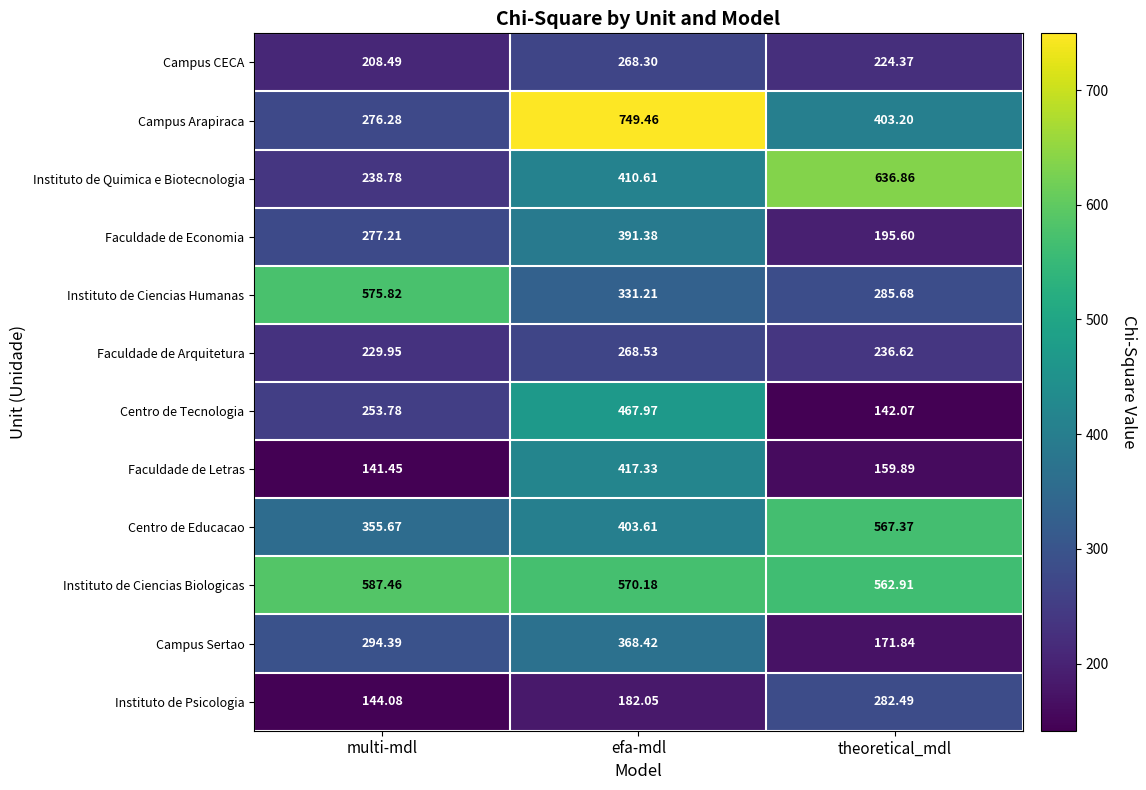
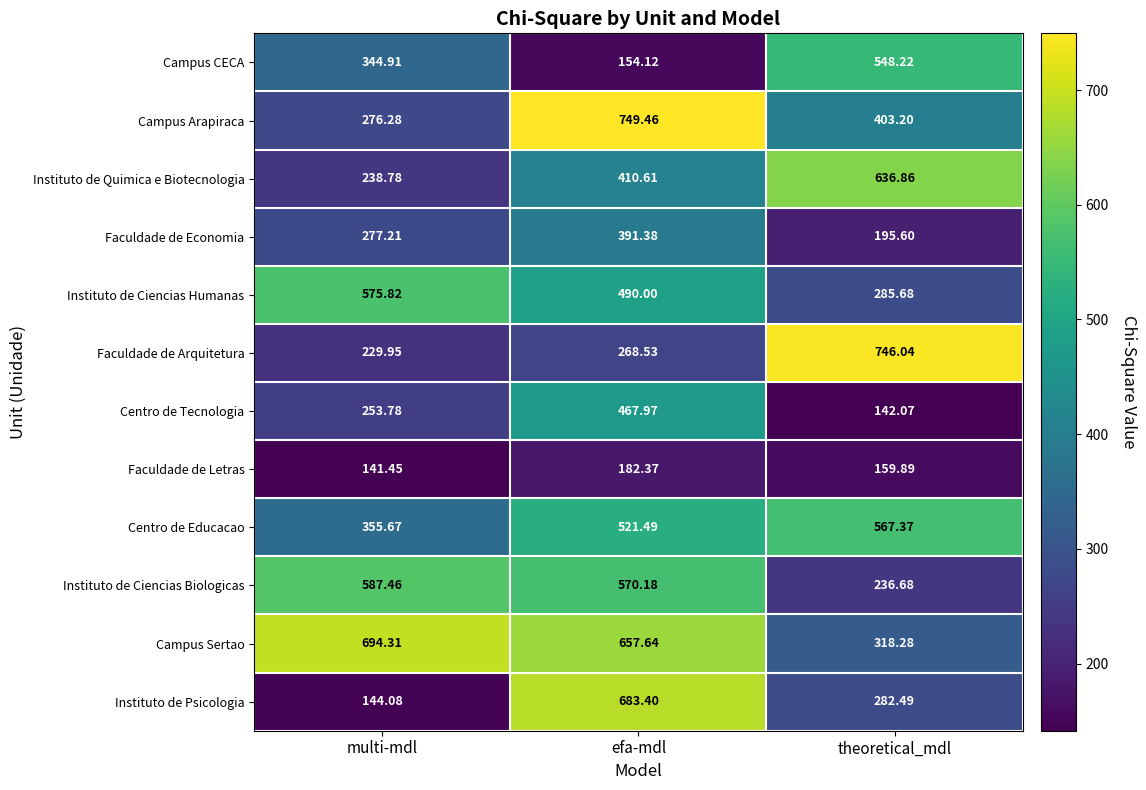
Campus CECA, multi-mdl: 208.49 -> 344.91
Campus CECA, efa-mdl: 268.30 -> 154.12
Campus CECA, theoretical_mdl: 224.37 -> 548.22
Instituto de Ciencias Humanas, efa-mdl: 331.21 -> 490.00
Faculdade de Arquitetura, theoretical_mdl: 236.62 -> 746.04
Faculdade de Letras, efa-mdl: 417.33 -> 182.37
Centro de Educacao, efa-mdl: 403.61 -> 521.49
Instituto de Ciencias Biologicas, theoretical_mdl: 562.91 -> 236.68
Campus Sertao, multi-mdl: 294.39 -> 694.31
Campus Sertao, efa-mdl: 368.42 -> 657.64
Campus Sertao, theoretical_mdl: 171.84 -> 318.28
Instituto de Psicologia, efa-mdl: 182.05 -> 683.40
